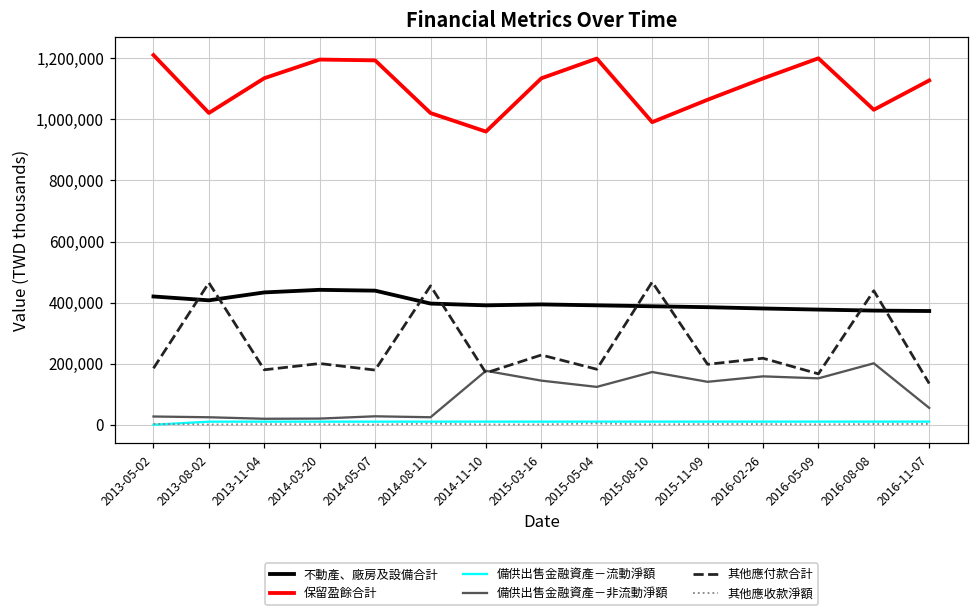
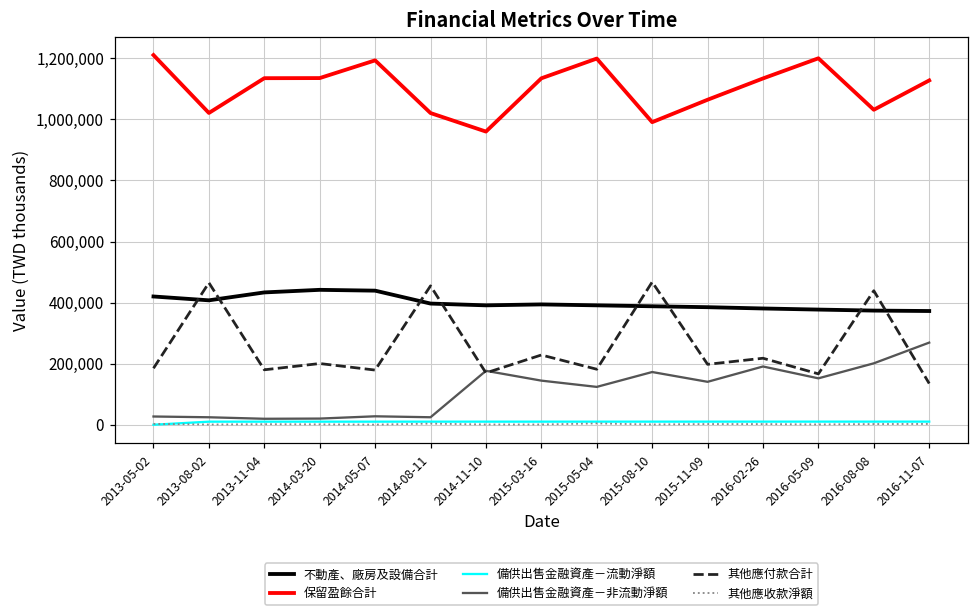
保留盈餘合計, 2014-03-20: 1,200,000 -> 1,140,000
備供出售金融資產－非流動淨額, 2016-02-26: 160,000 -> 190,000
備供出售金融資產－非流動淨額, 2016-11-07: 60,000 -> 270,000
